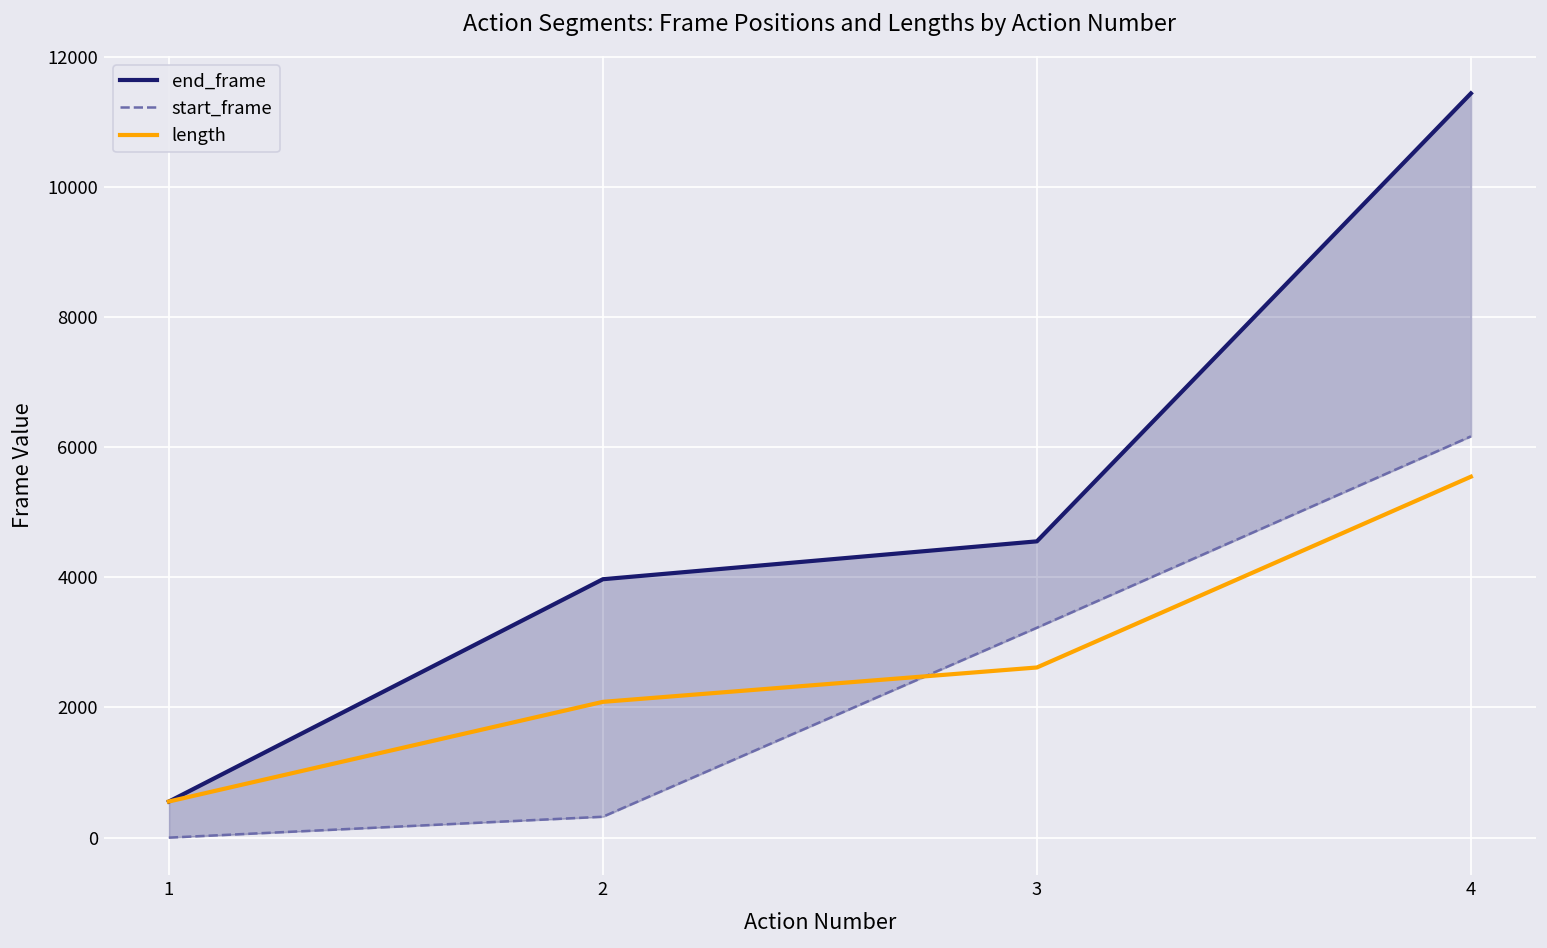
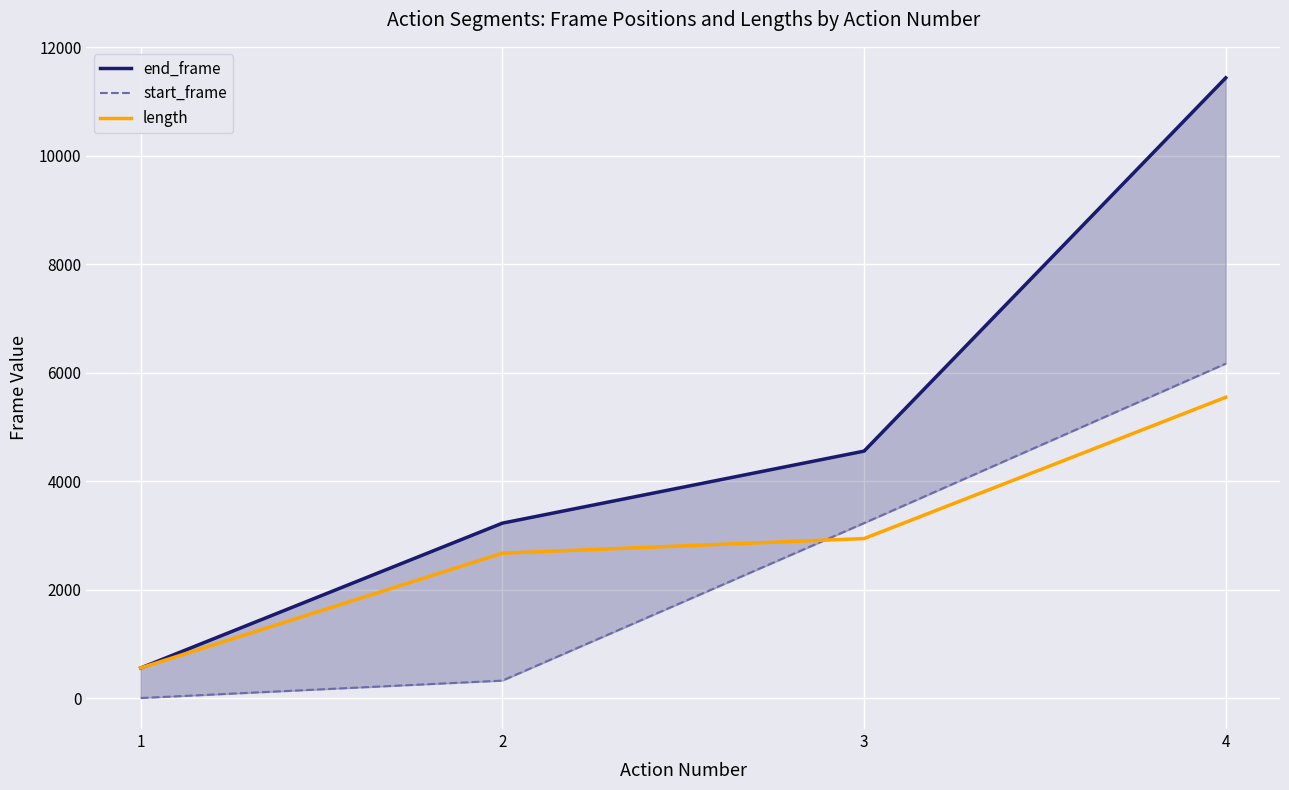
end_frame, 2: 4000 -> 3200
length, 2: 2100 -> 2700
length, 3: 2600 -> 2900
